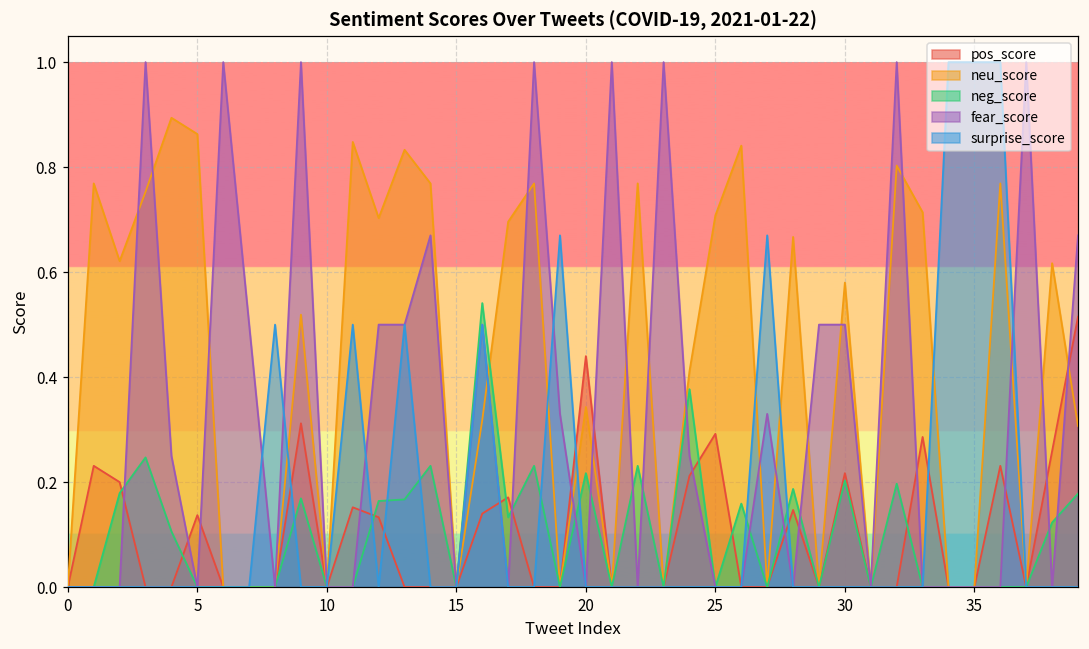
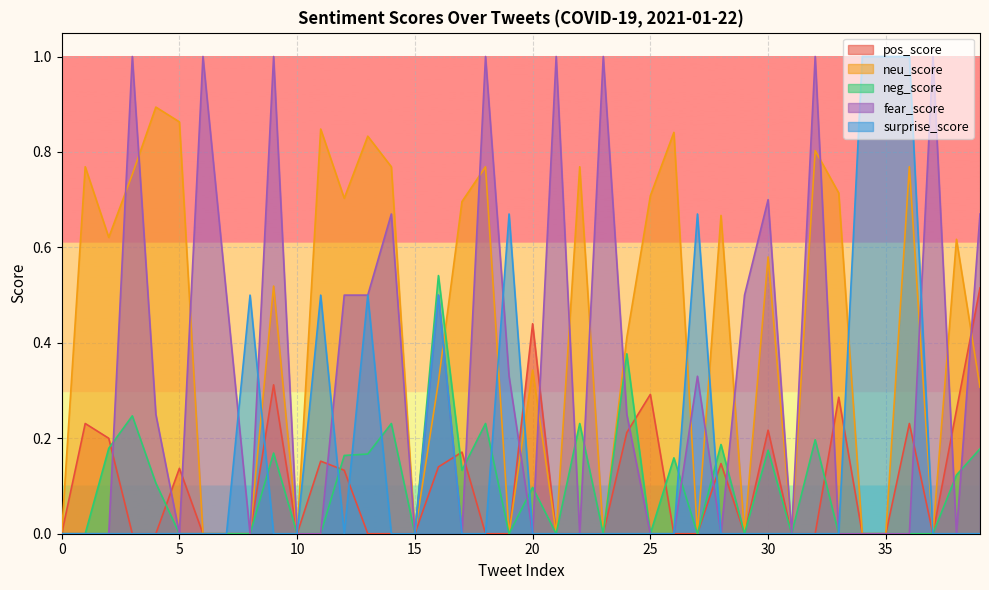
neg_score, 20: 0.22 -> 0.10
neg_score, 30: 0.20 -> 0.18
fear_score, 30: 0.5 -> 0.7
